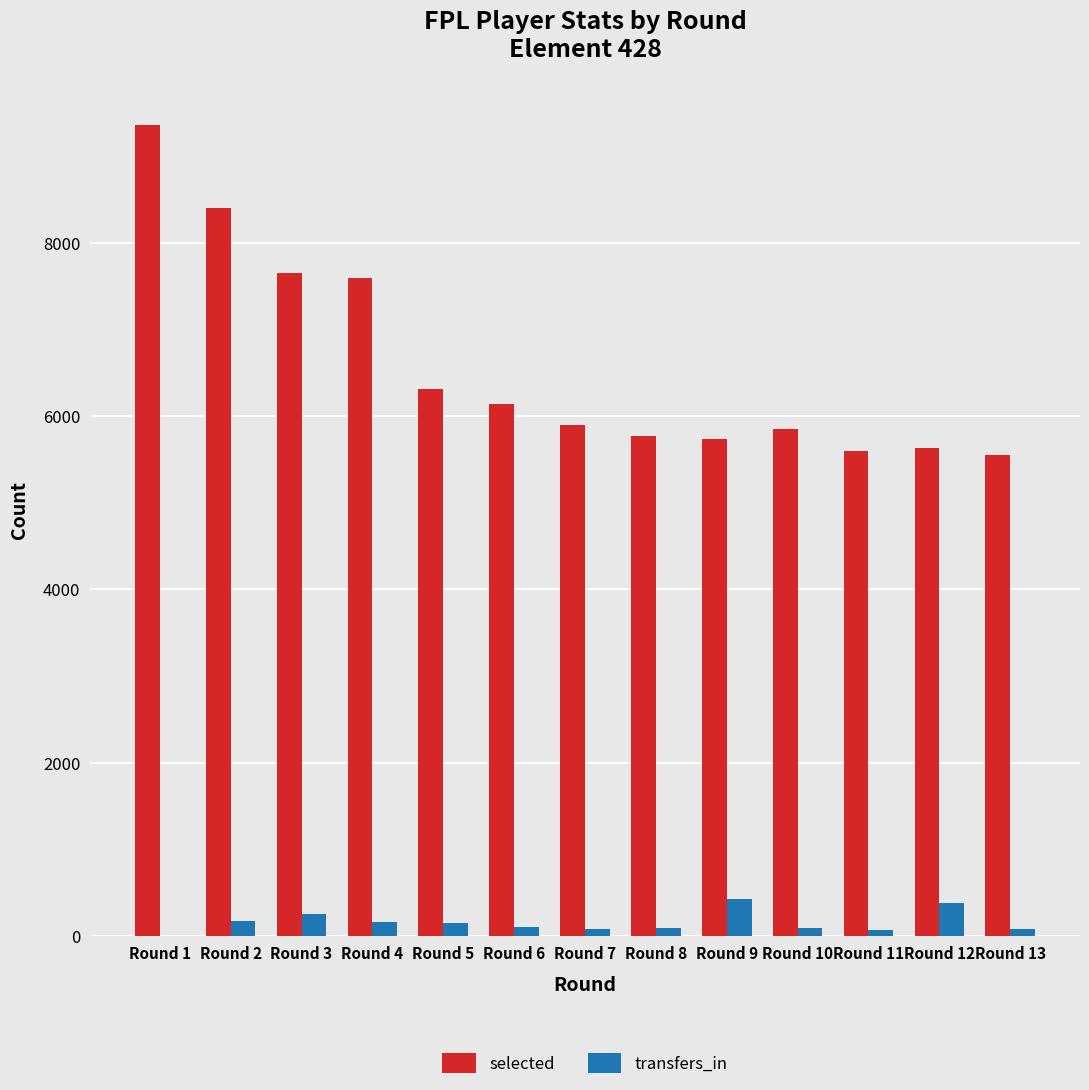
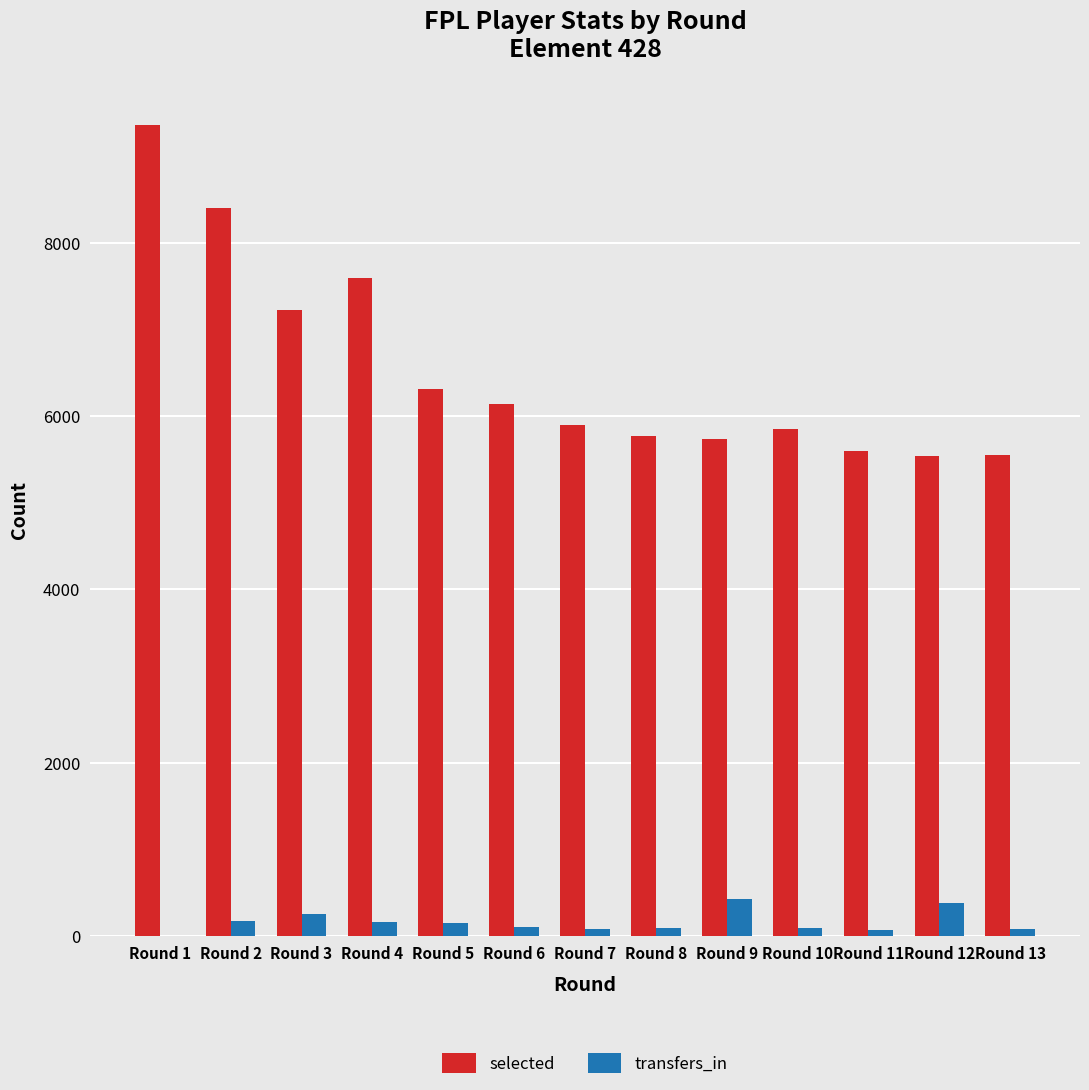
selected, Round 3: 7600 -> 7200
selected, Round 12: 5600 -> 5500
